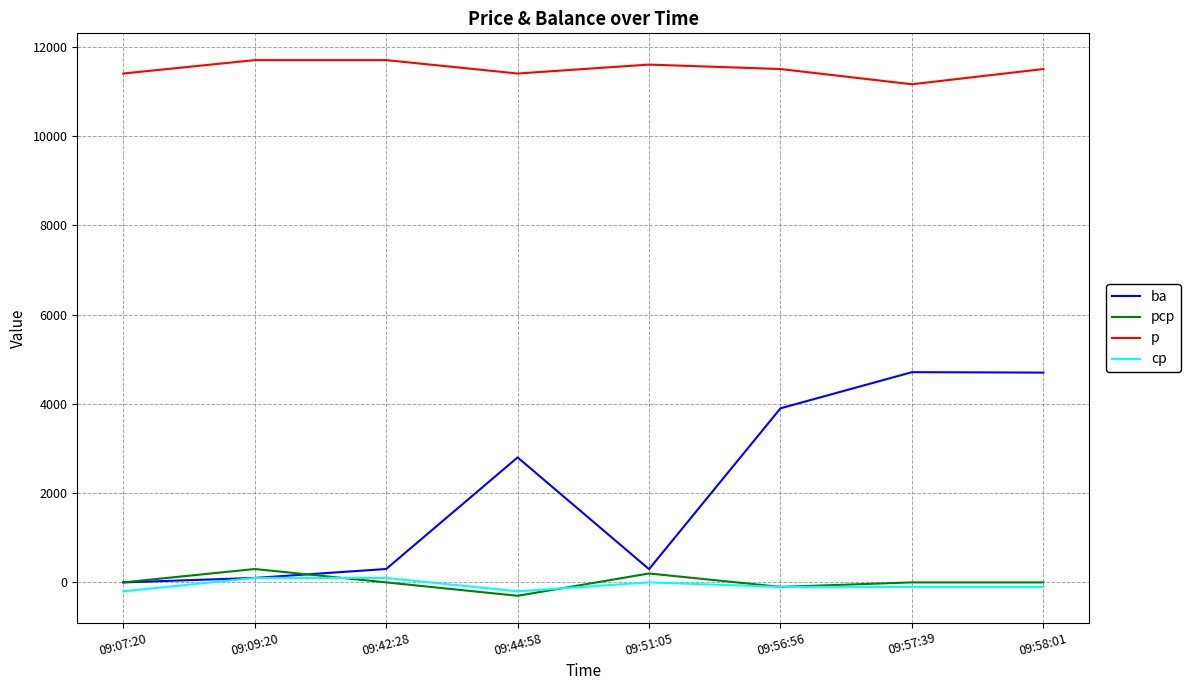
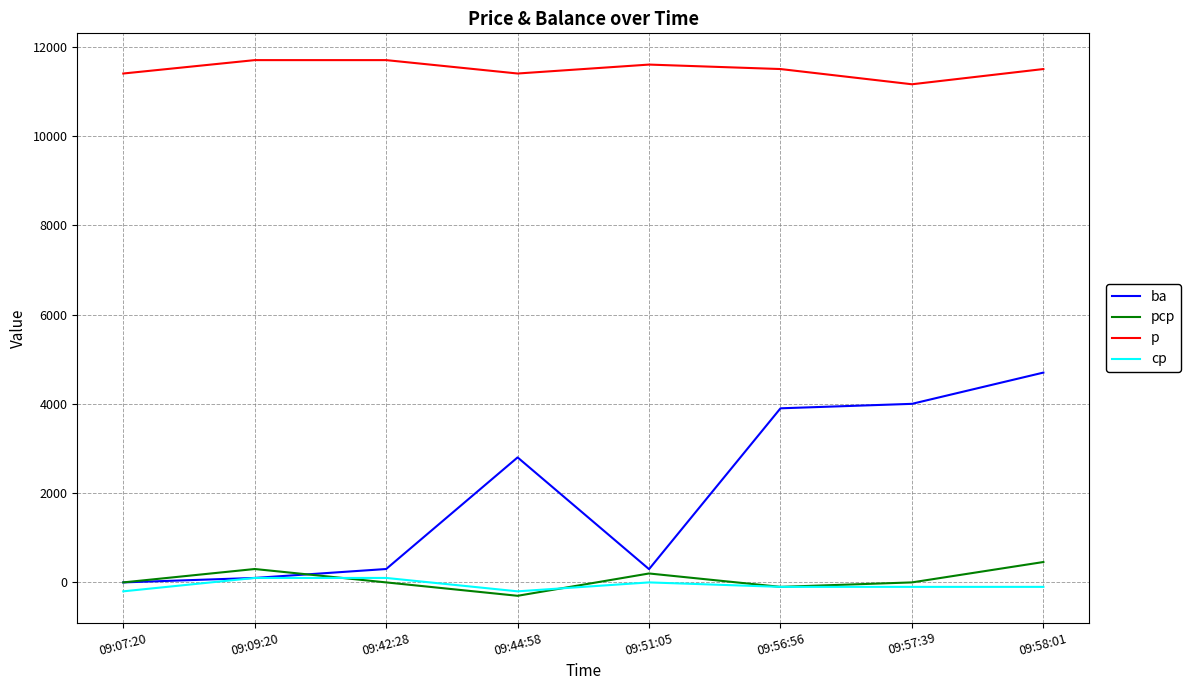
ba, 09:57:39: 4700 -> 4000
pcp, 09:58:01: 0 -> 500
